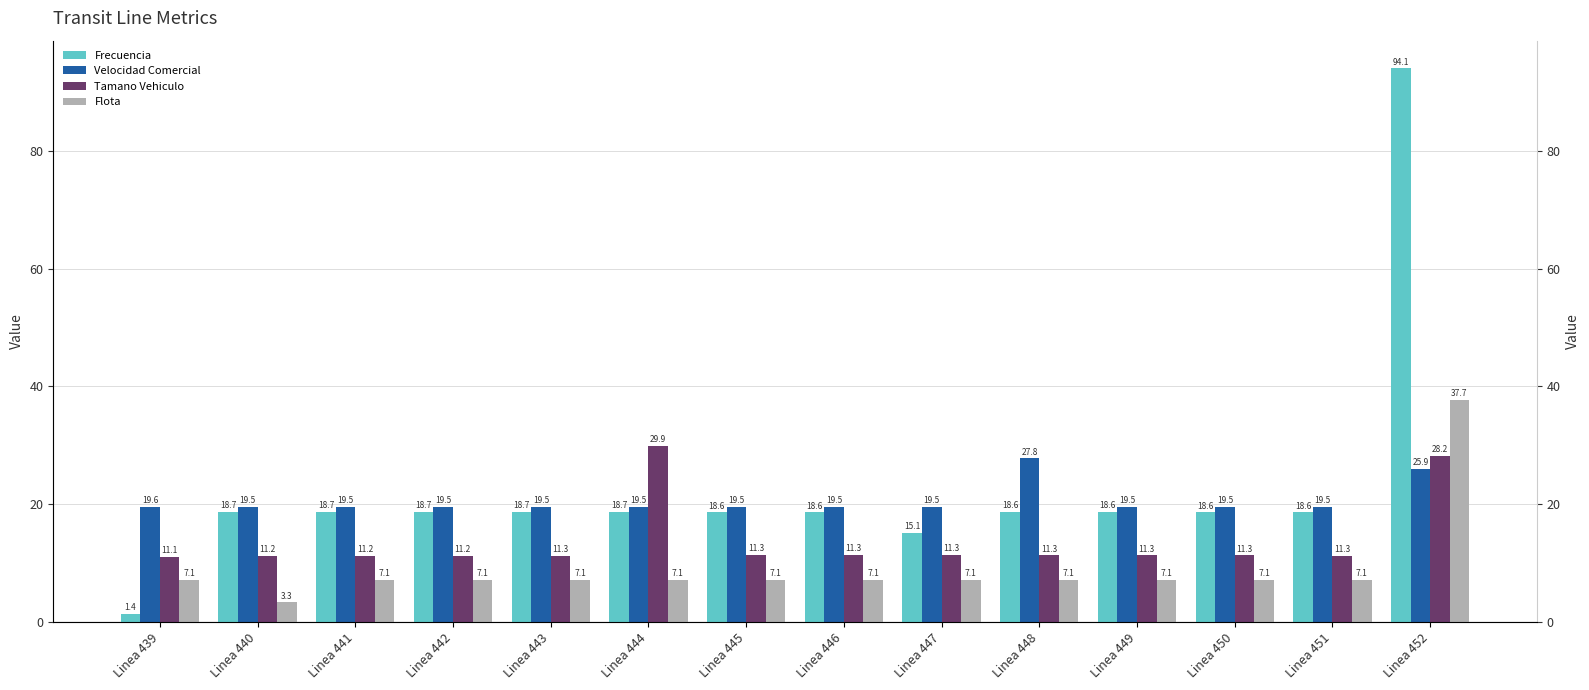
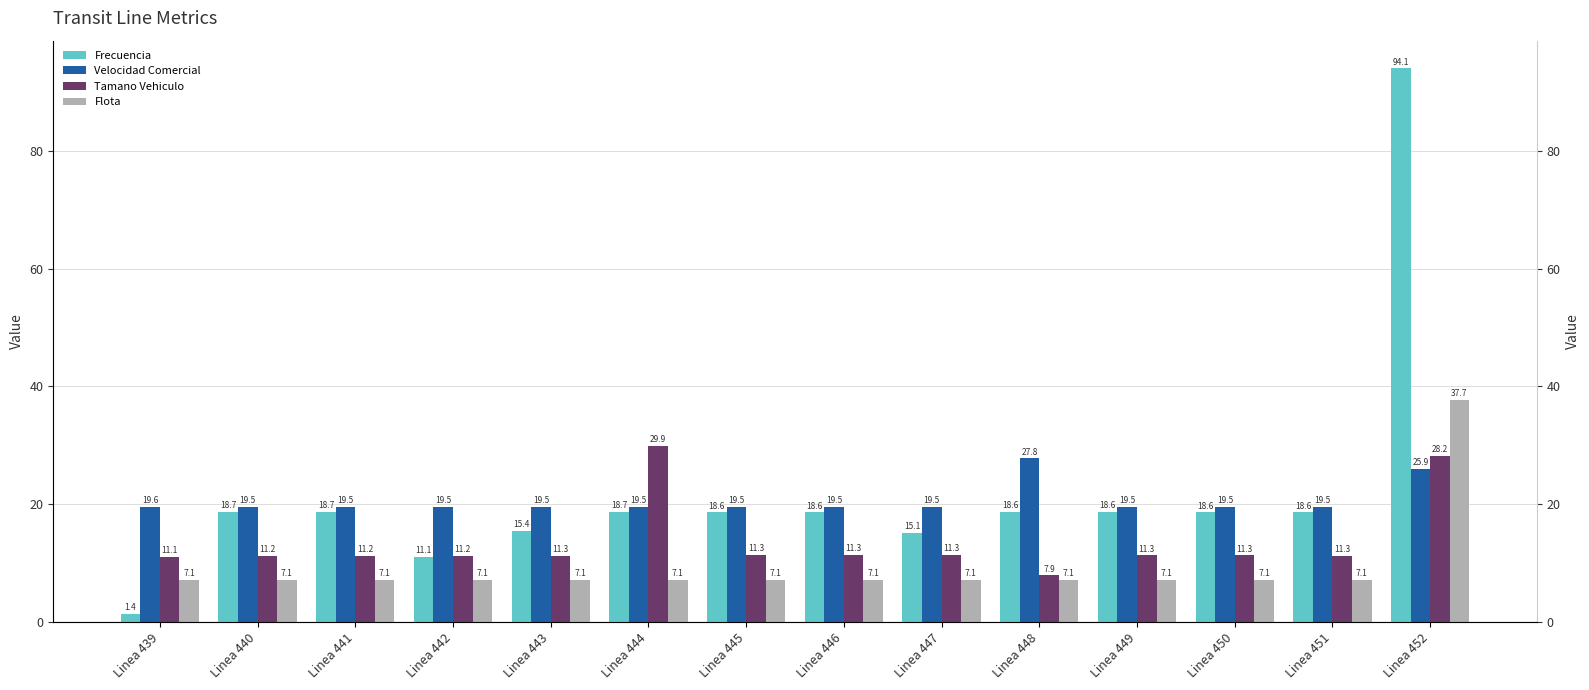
Flota, Linea 440: 3.3 -> 7.1
Frecuencia, Linea 442: 18.7 -> 11.1
Frecuencia, Linea 443: 18.7 -> 15.4
Tamano Vehiculo, Linea 448: 11.3 -> 7.9
